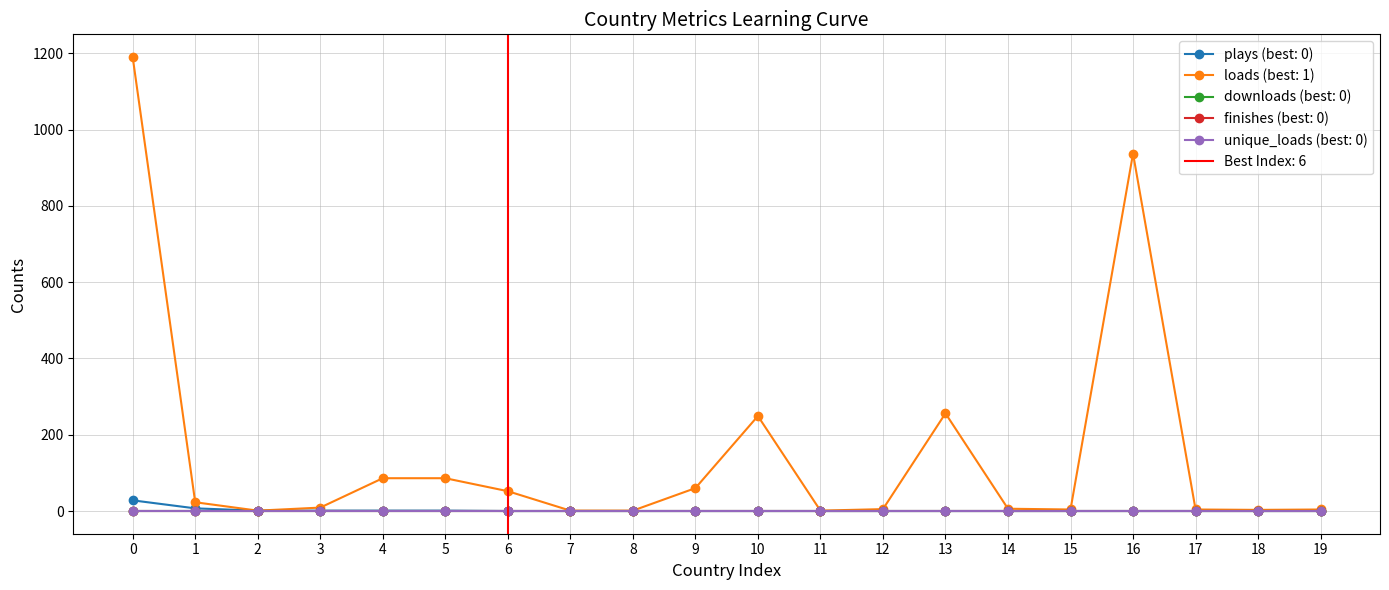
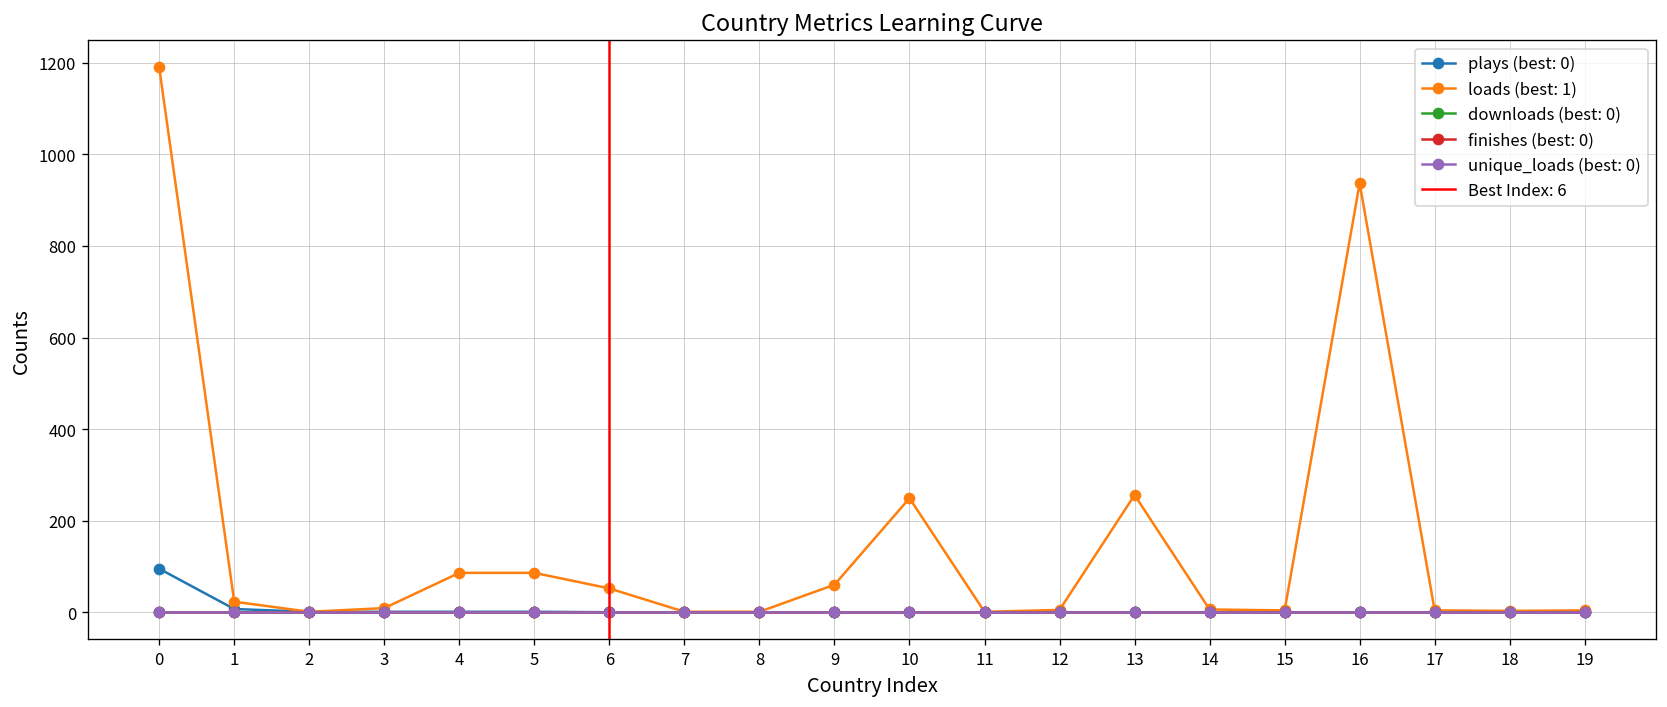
plays (best: 0), 0: 30 -> 100
